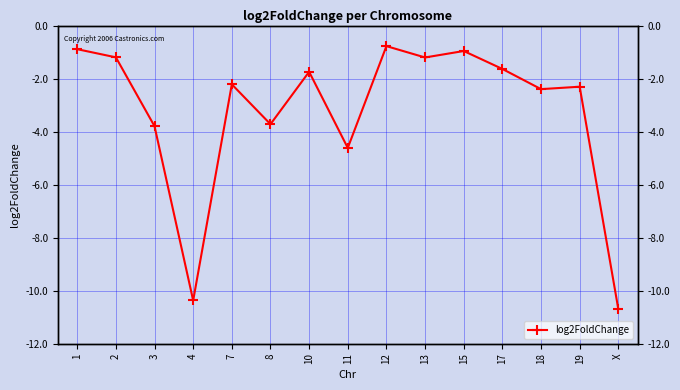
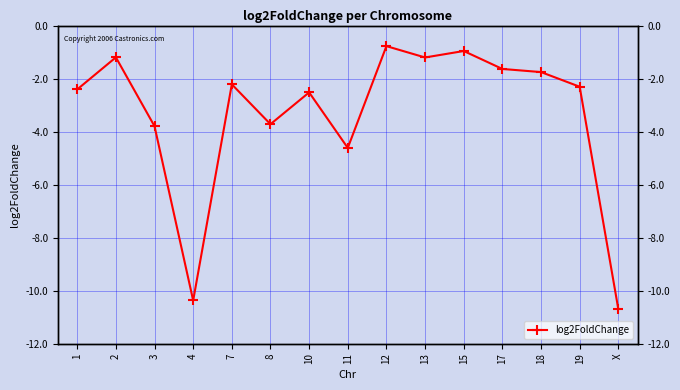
1: -0.9 -> -2.4
10: -1.7 -> -2.5
18: -2.4 -> -1.8
